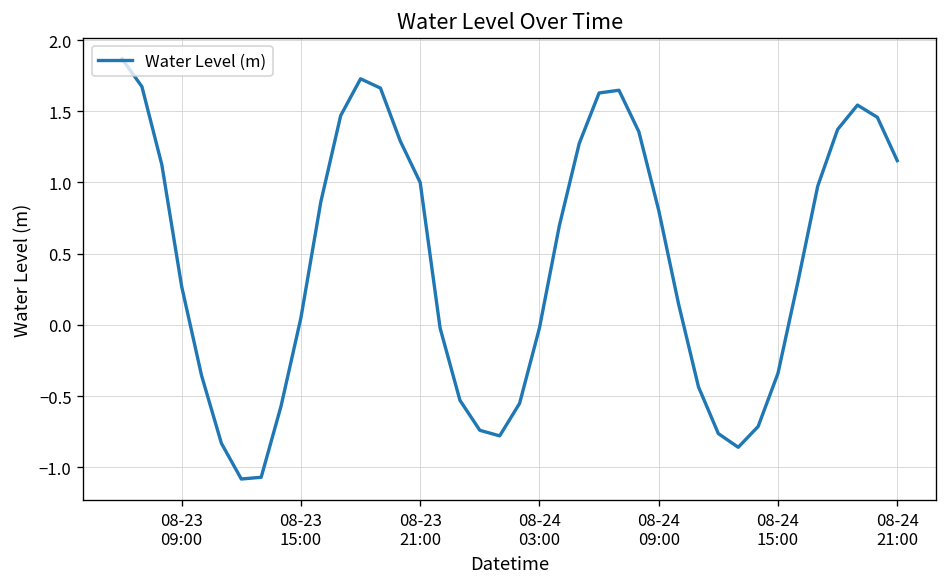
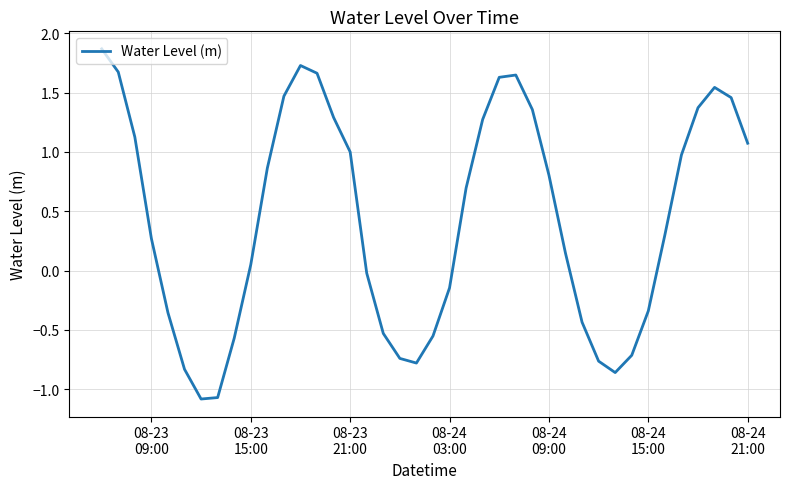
08-24 03:00: -0.02 -> -0.15
08-24 21:00: 1.15 -> 1.07
